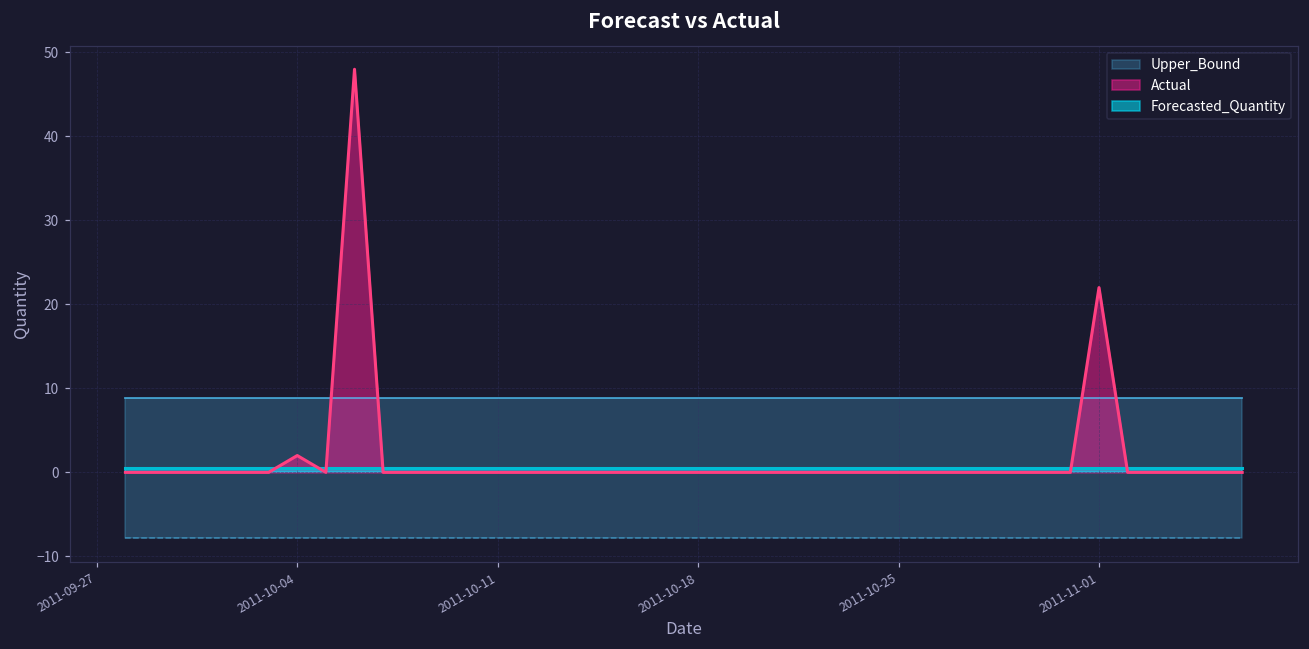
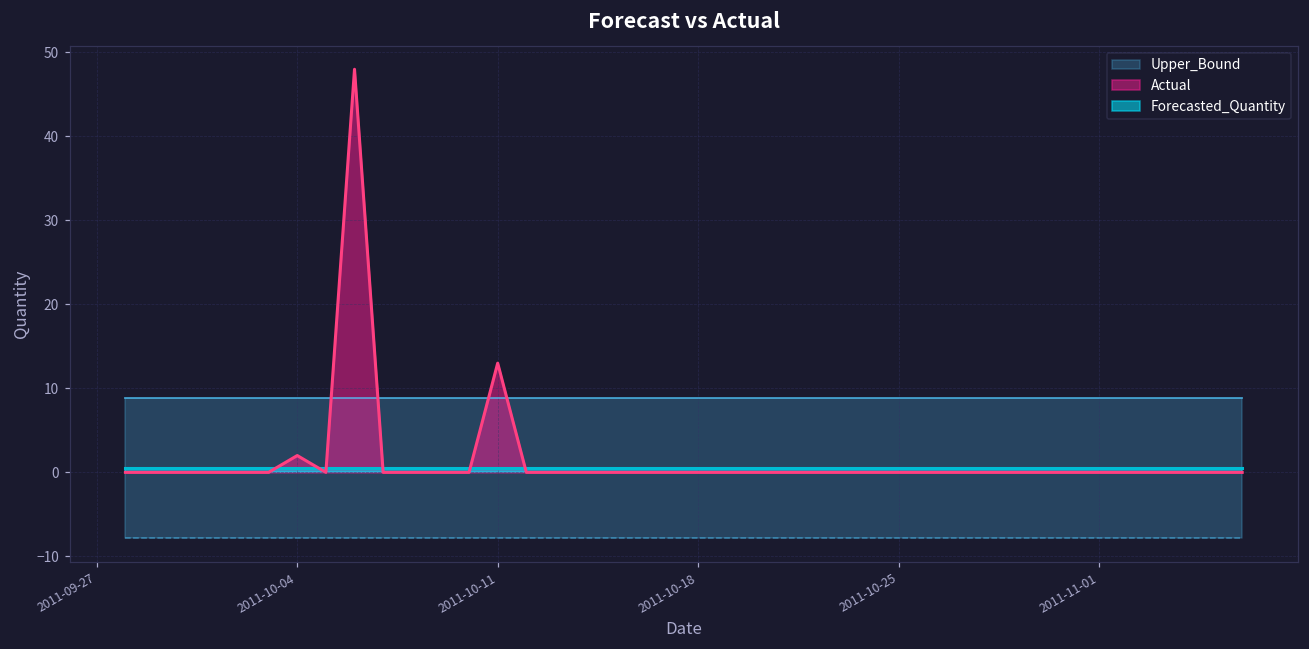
Actual, 2011-10-11: 0 -> 13
Actual, 2011-11-01: 22 -> 0
